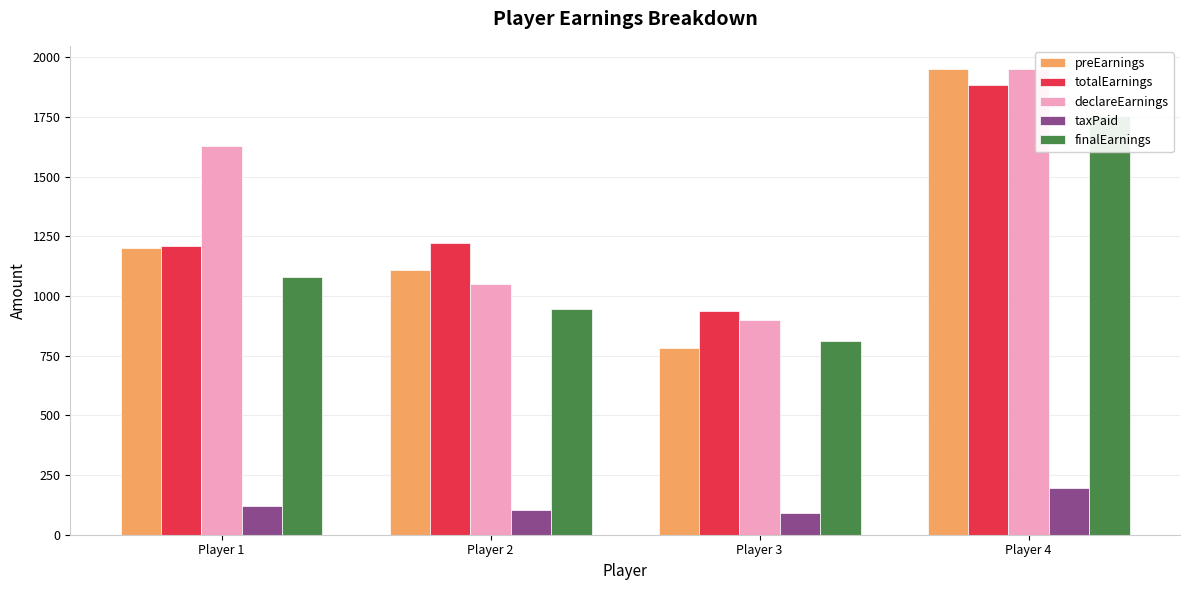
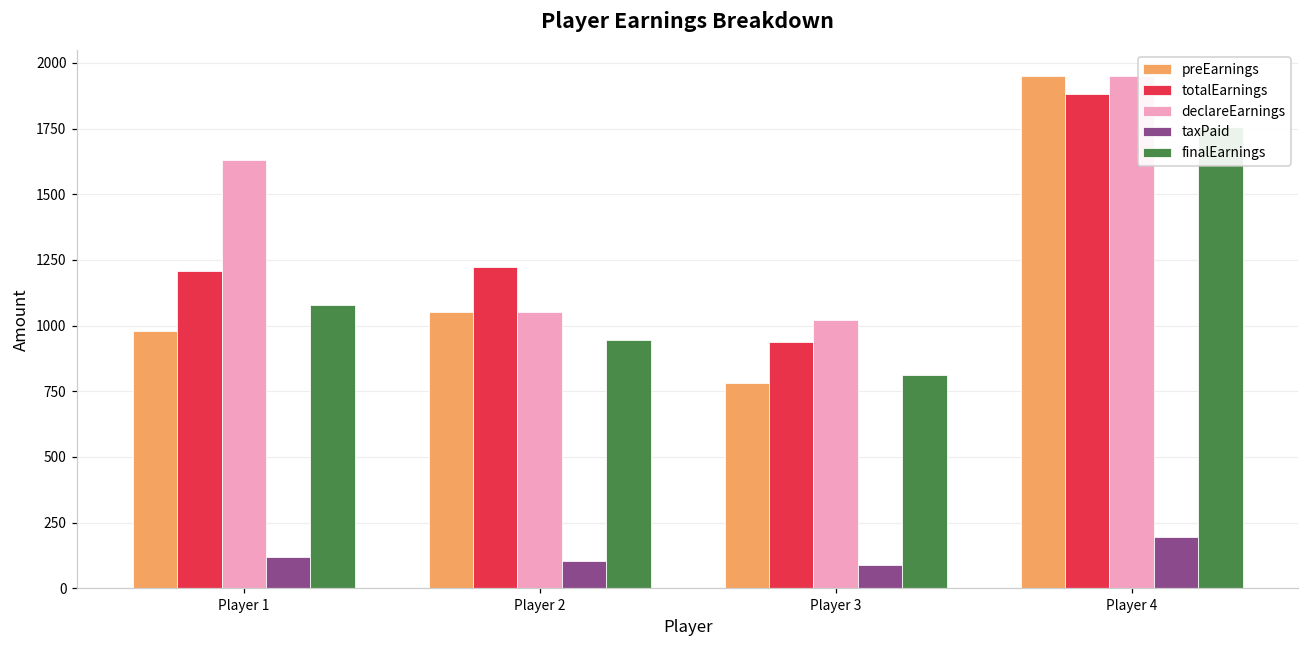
preEarnings, Player 1: 1200 -> 980
preEarnings, Player 2: 1110 -> 1050
declareEarnings, Player 3: 900 -> 1020
